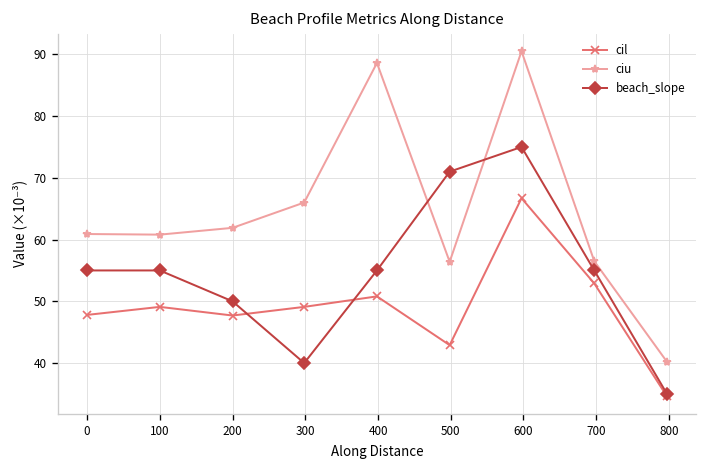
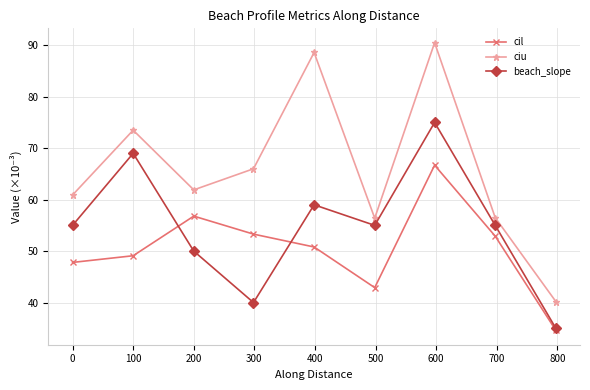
ciu, 100: 61 -> 74
beach_slope, 100: 55 -> 69
cil, 200: 48 -> 57
cil, 300: 49 -> 53
beach_slope, 400: 55 -> 59
beach_slope, 500: 71 -> 55
